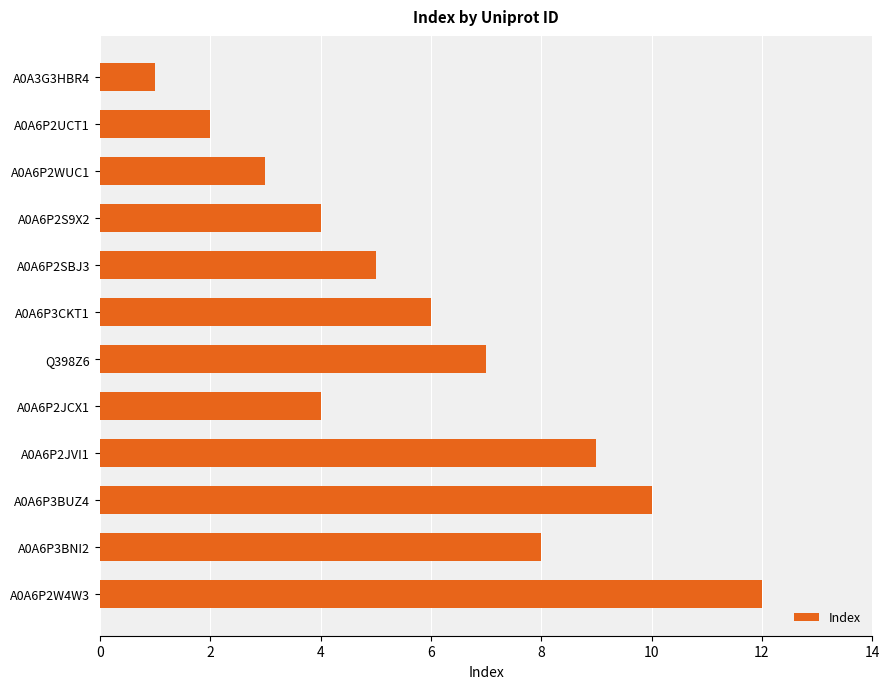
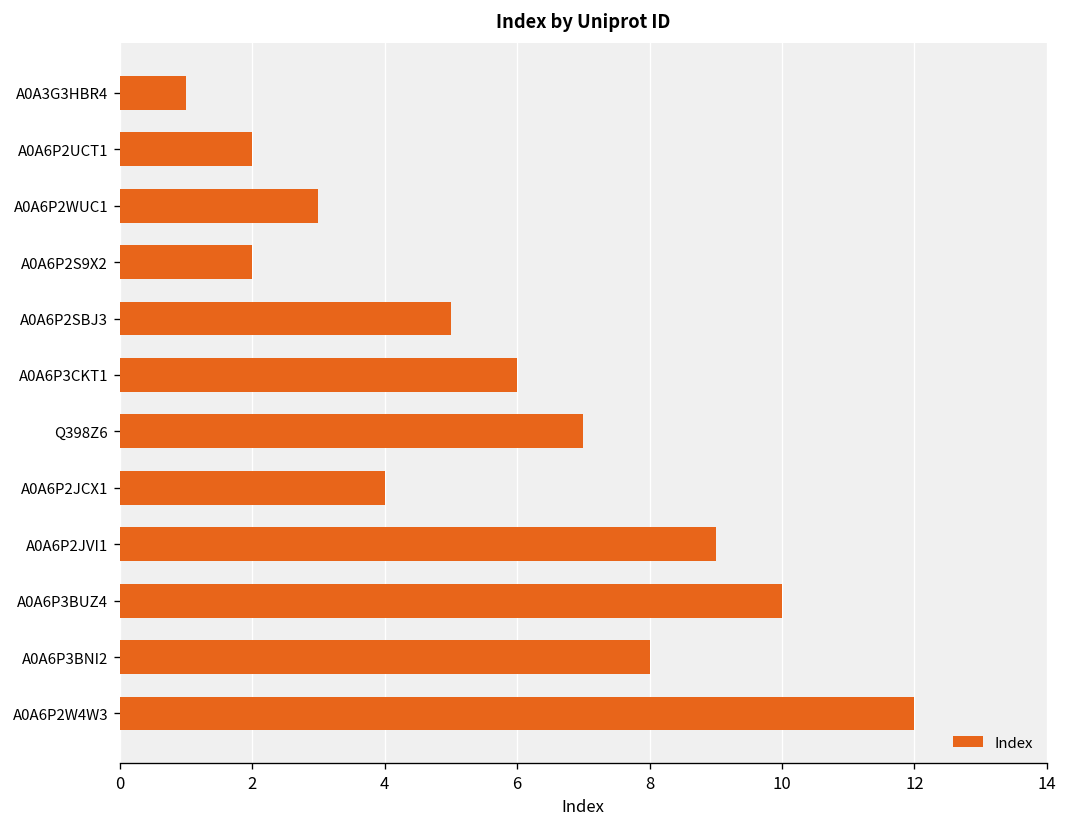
A0A6P2S9X2: 4 -> 2
